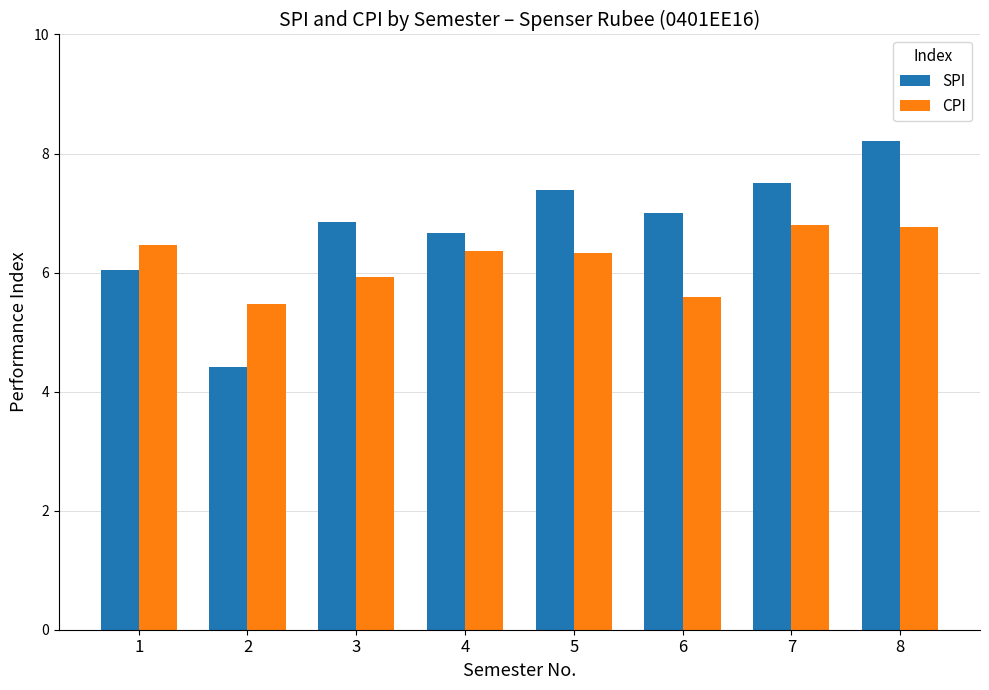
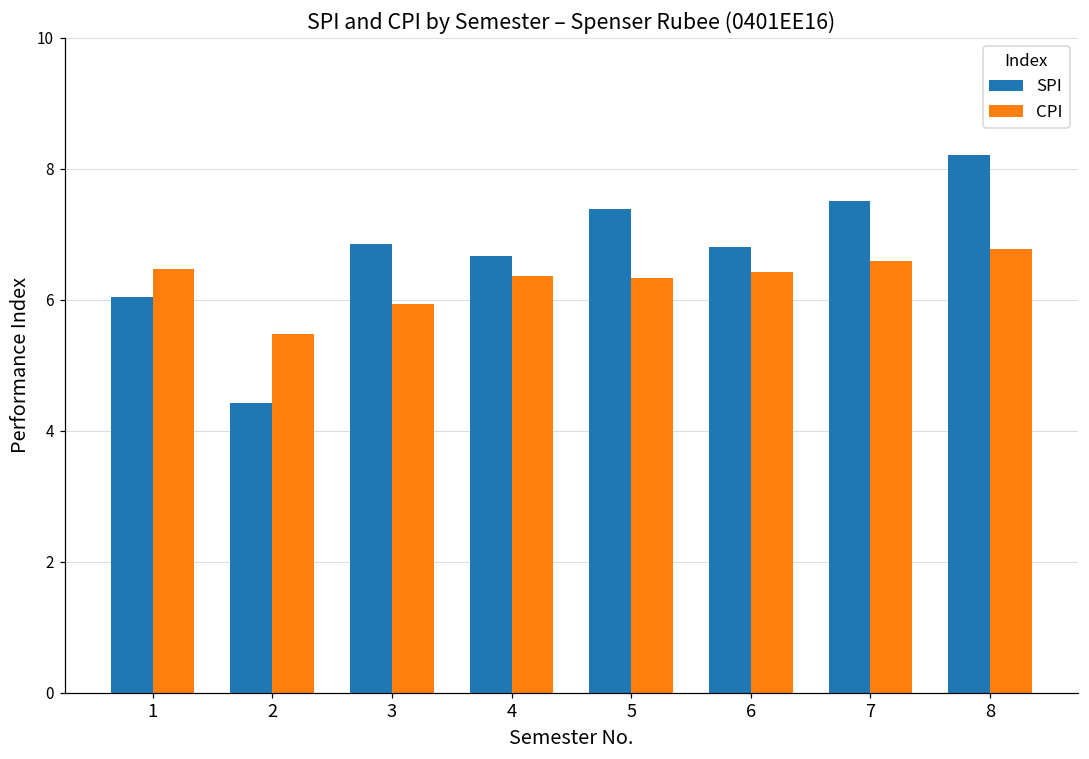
SPI, 6: 7.0 -> 6.8
CPI, 6: 5.6 -> 6.4
CPI, 7: 6.8 -> 6.6
